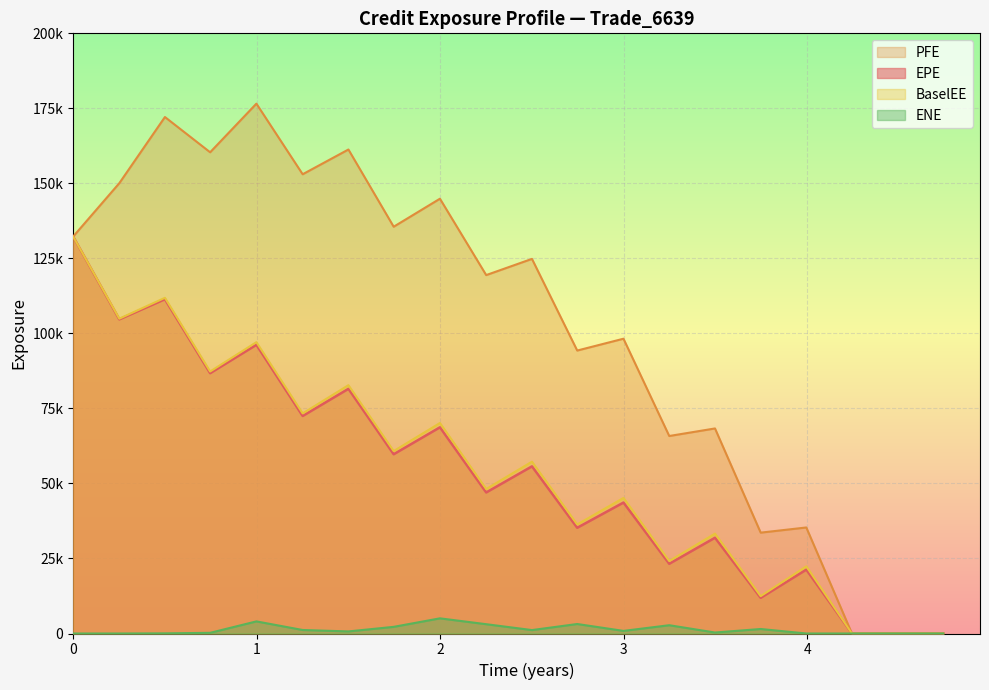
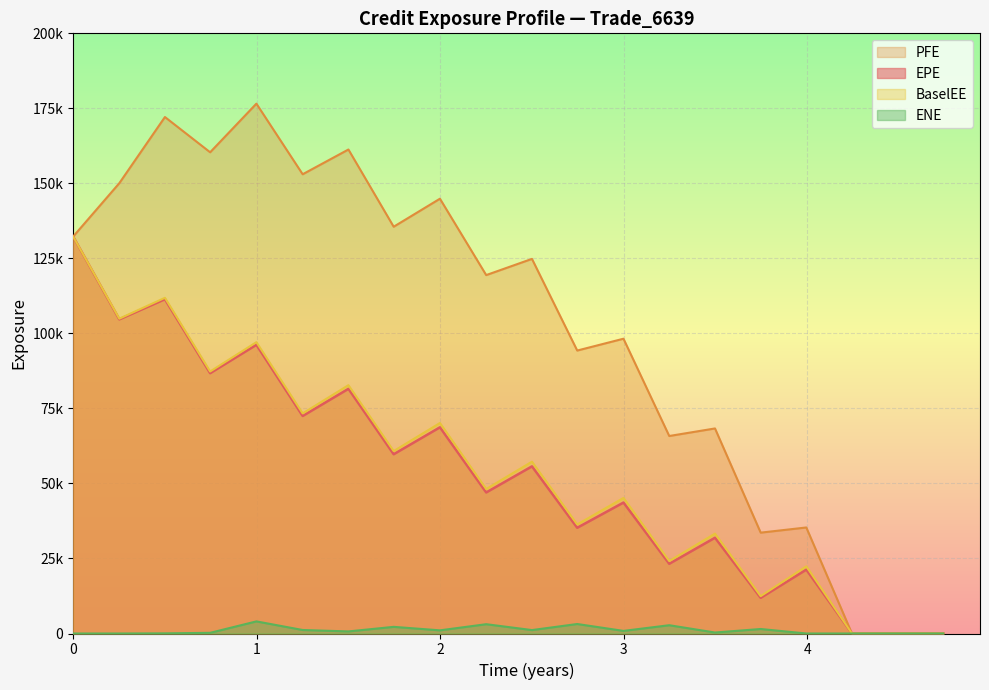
ENE, 2: 5000 -> 1000
